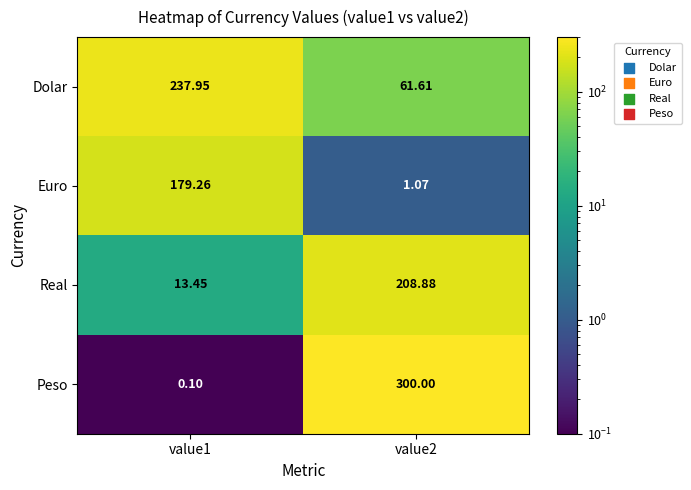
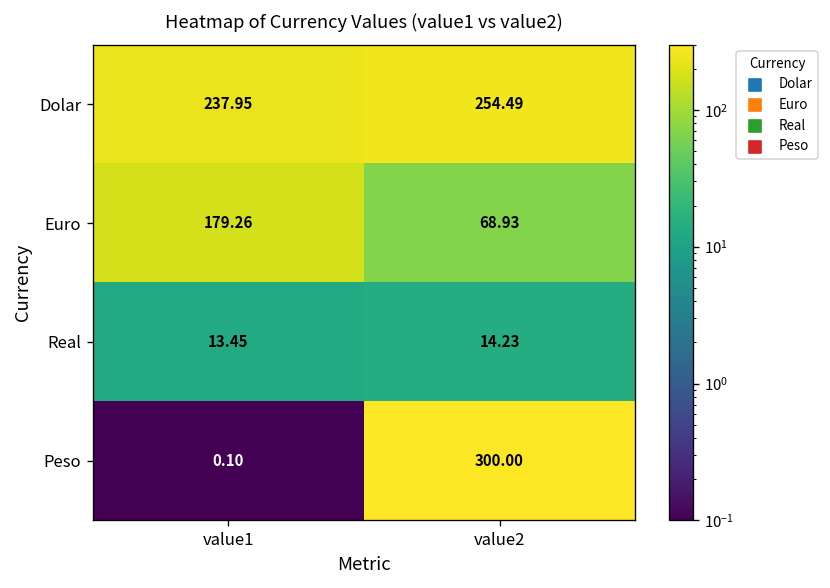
Dolar, value2: 61.61 -> 254.49
Euro, value2: 1.07 -> 68.93
Real, value2: 208.88 -> 14.23
